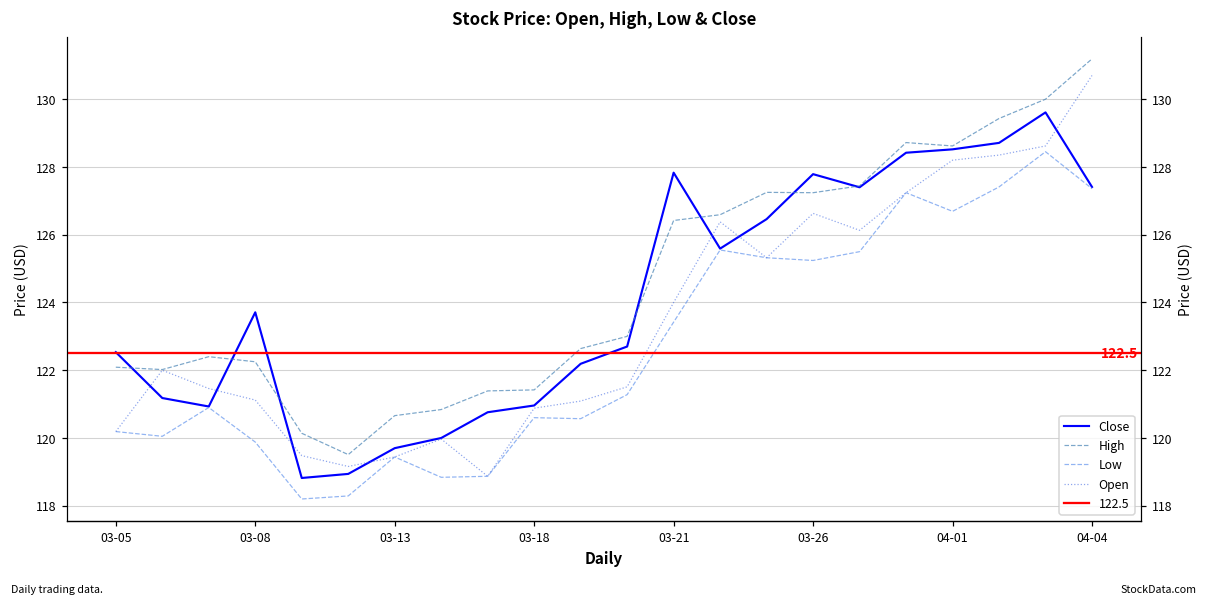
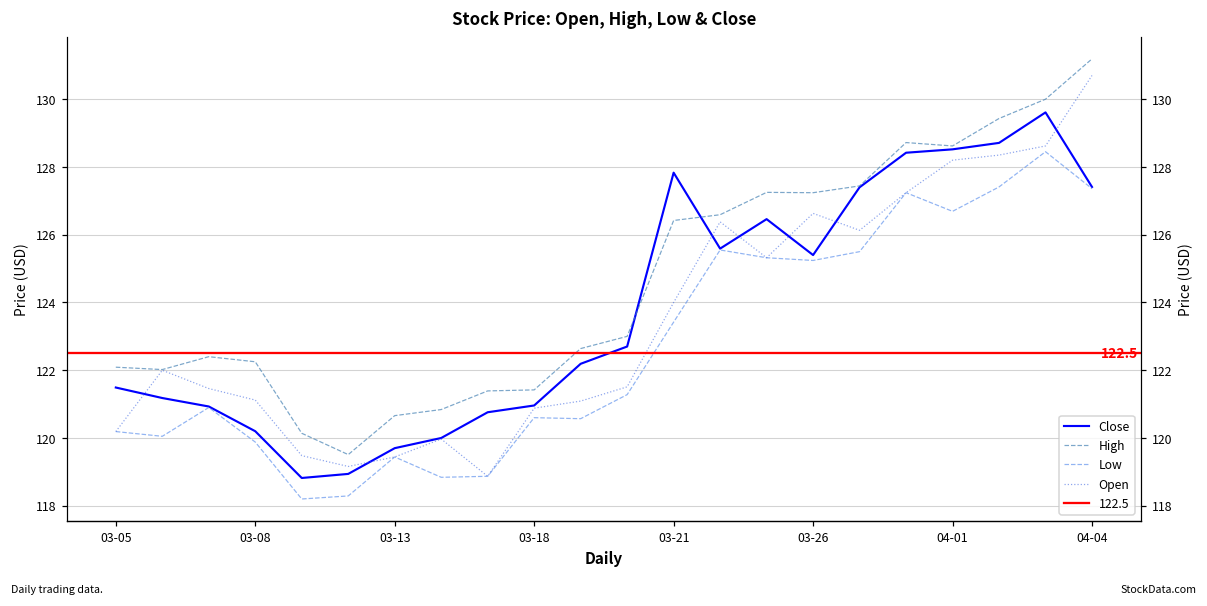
Close, 03-05: 122.5 -> 121.5
Close, 03-08: 123.7 -> 120.2
Close, 03-26: 127.8 -> 125.4
